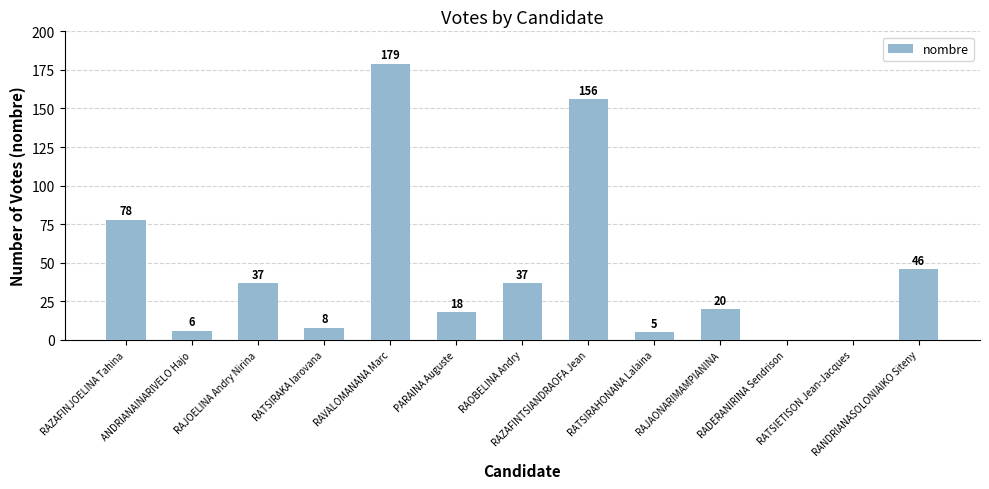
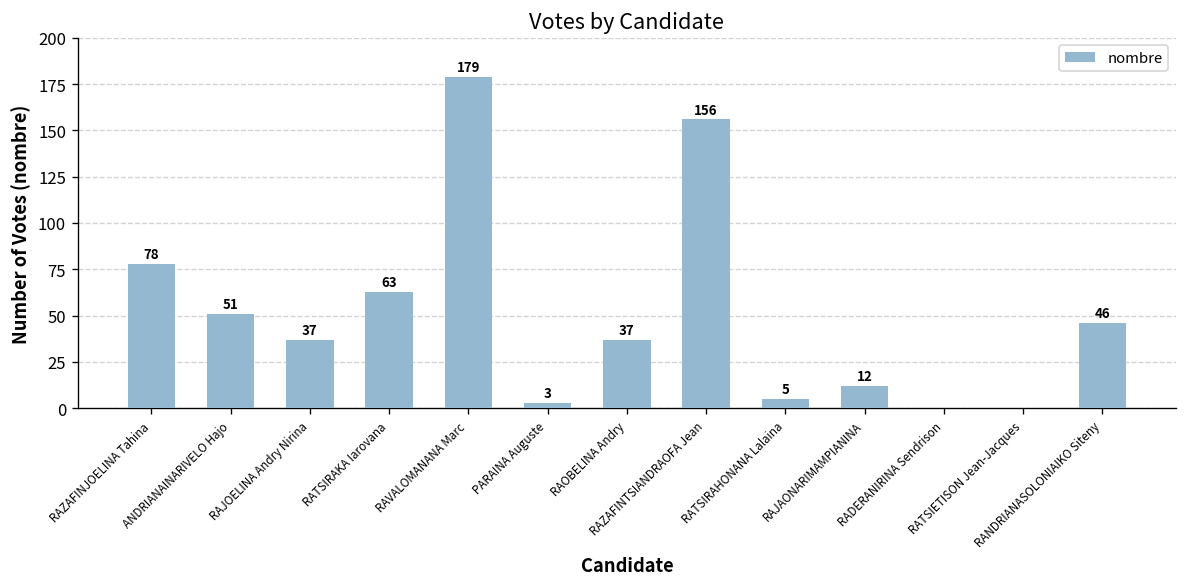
ANDRIANAINARIVELO Hajo: 6 -> 51
RATSIRAKA Iarovana: 8 -> 63
PARAINA Auguste: 18 -> 3
RAJAONARIMAMPIANINA: 20 -> 12
